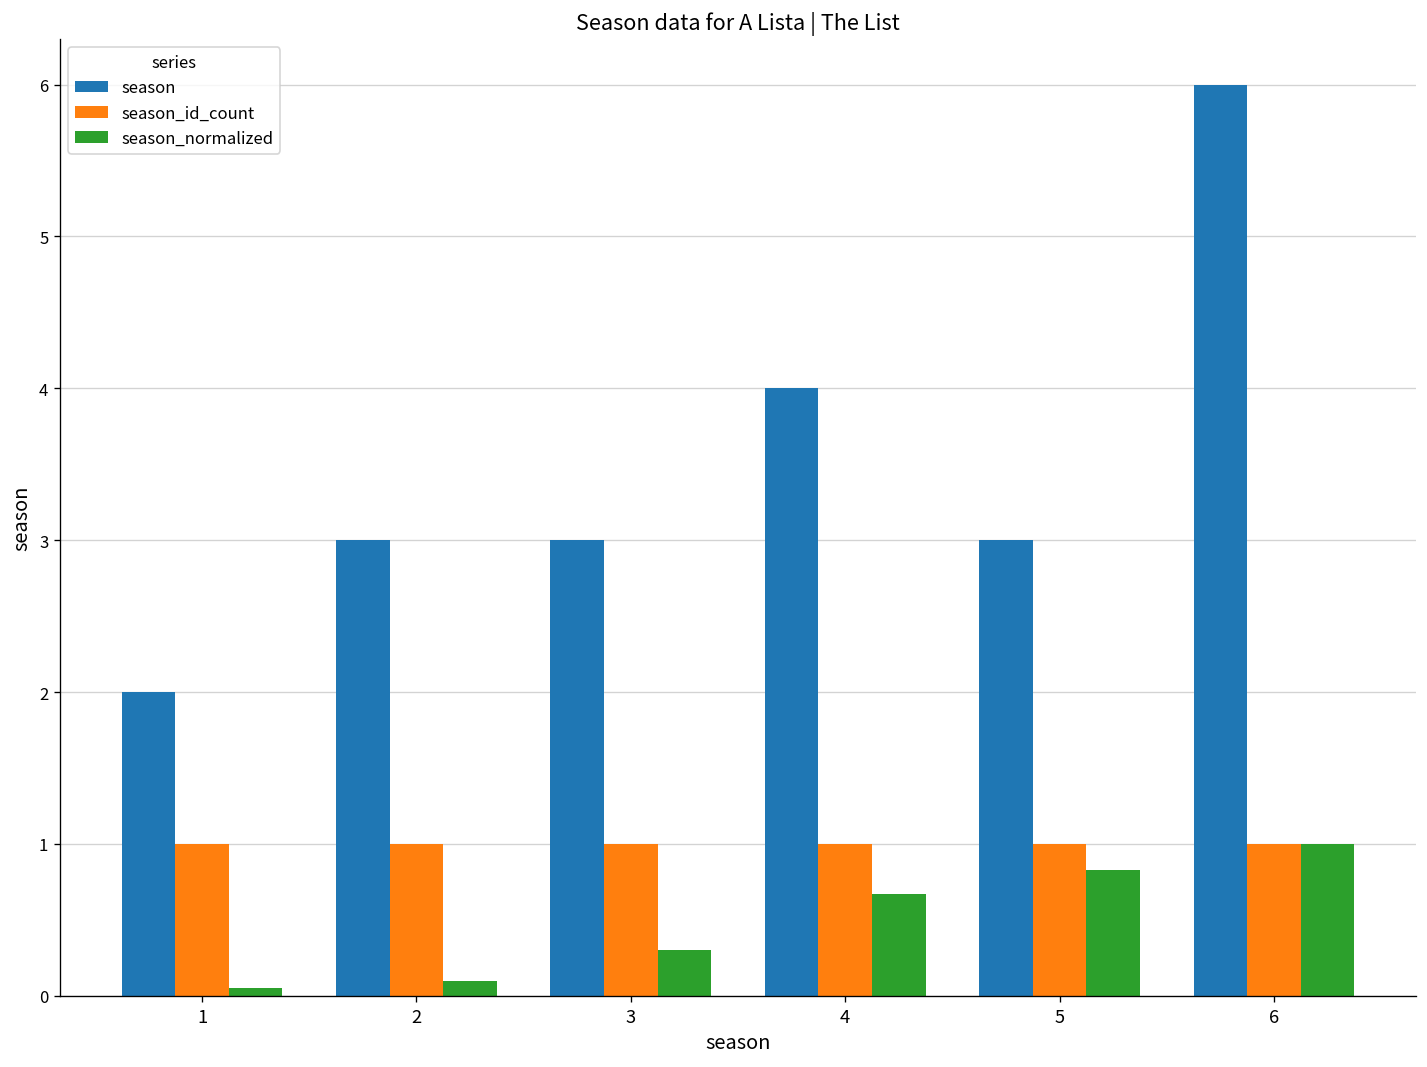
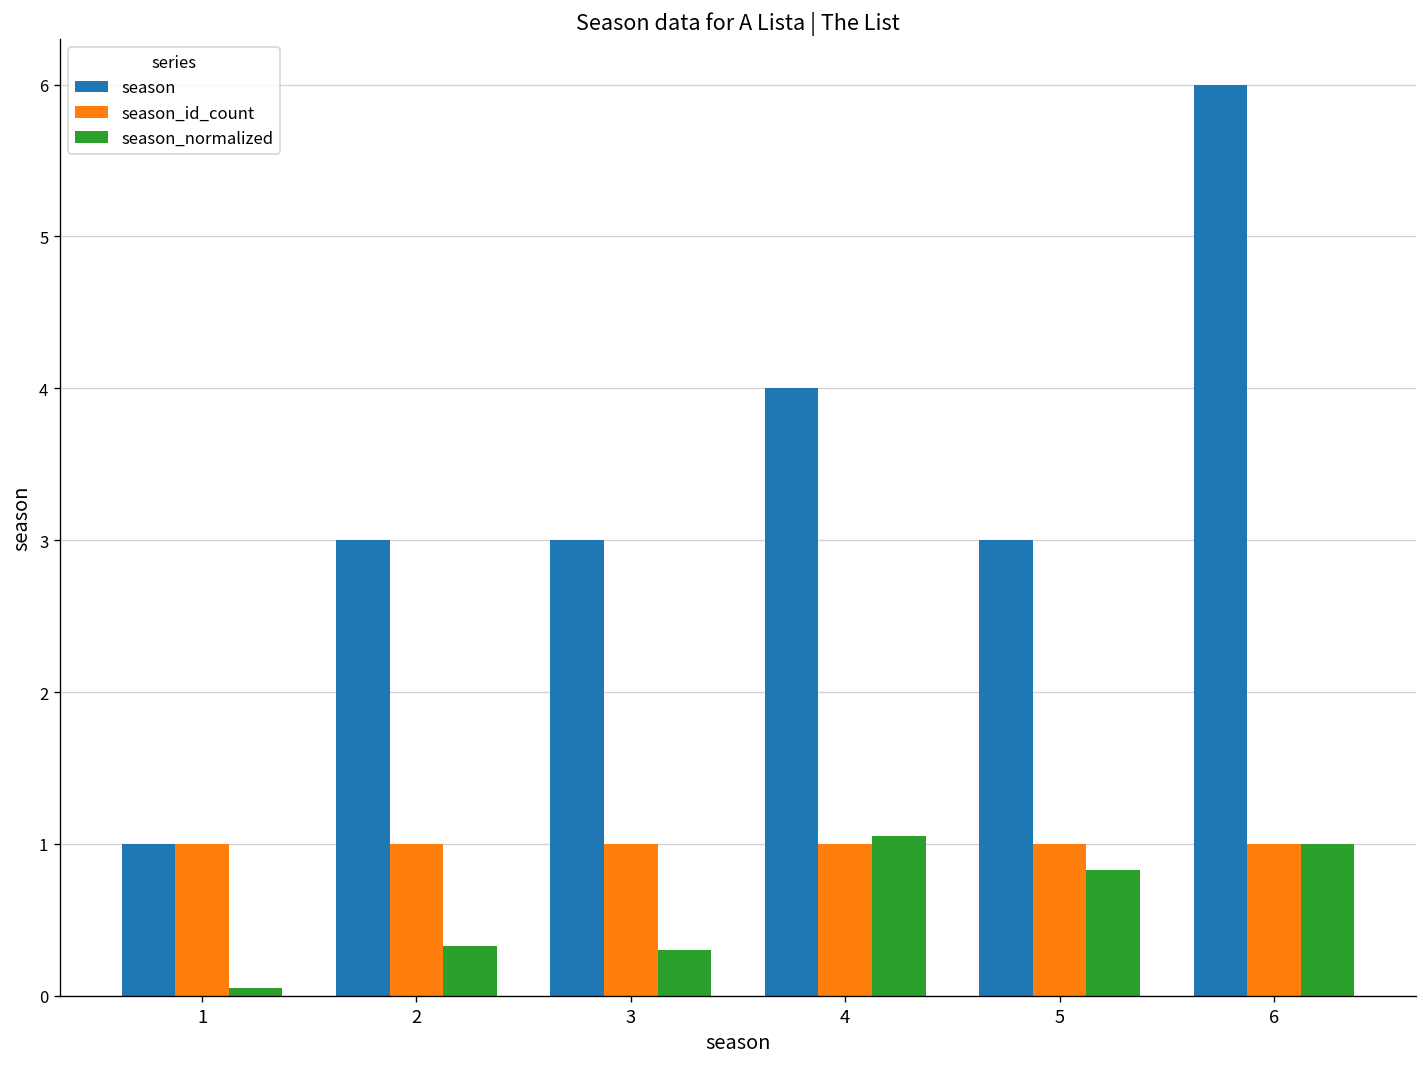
season, 1: 2 -> 1
season_normalized, 2: 0.10 -> 0.33
season_normalized, 4: 0.67 -> 1.05
